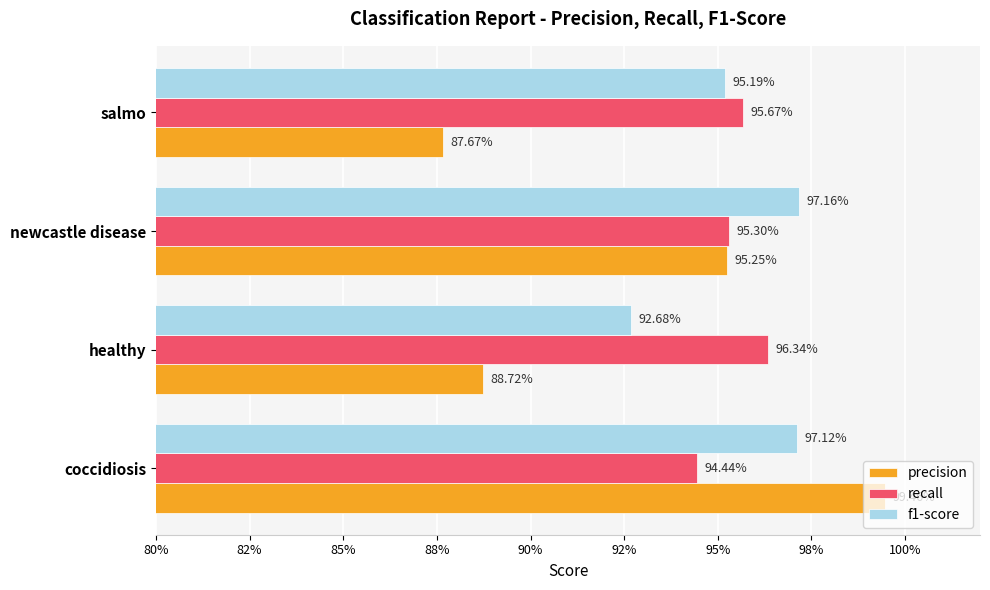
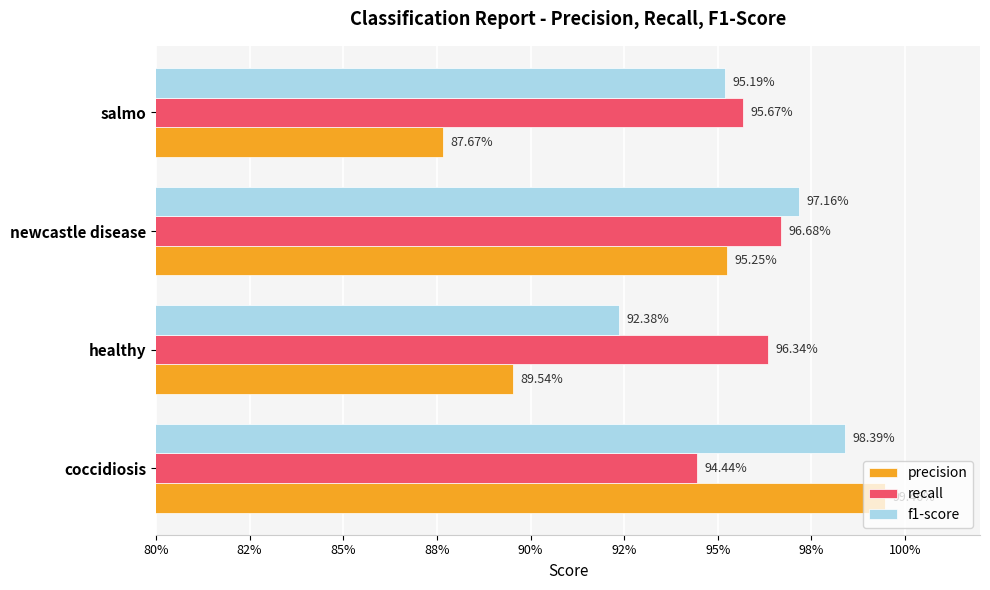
recall, newcastle disease: 95.30% -> 96.68%
f1-score, healthy: 92.68% -> 92.38%
precision, healthy: 88.72% -> 89.54%
f1-score, coccidiosis: 97.12% -> 98.39%
